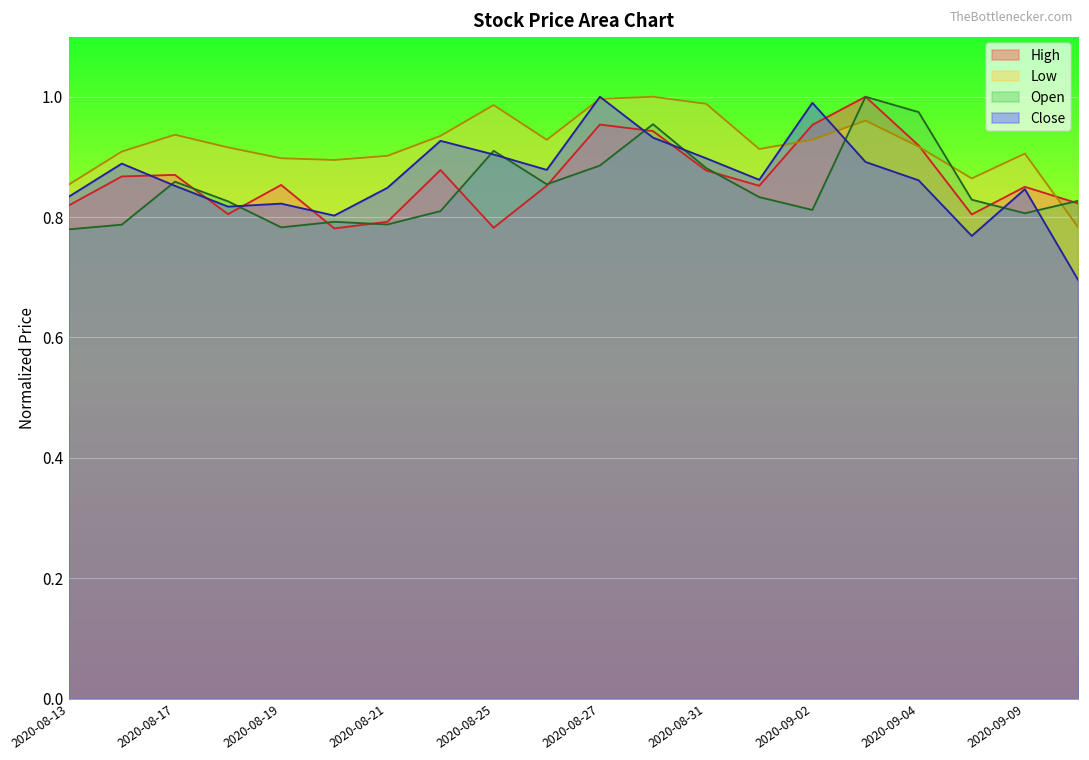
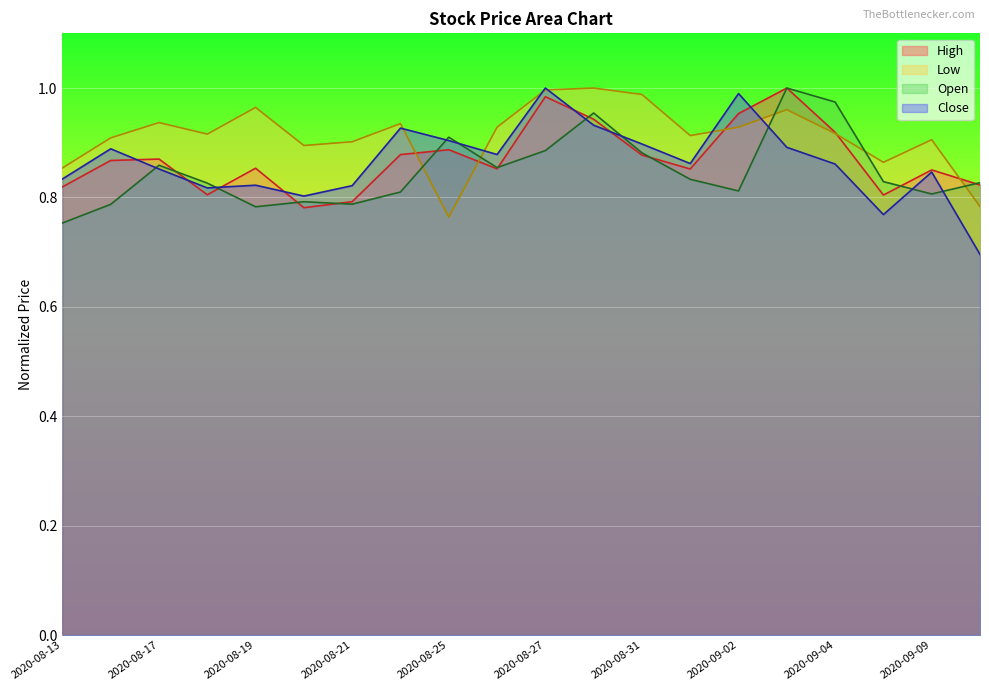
Open, 2020-08-13: 0.78 -> 0.75
Low, 2020-08-19: 0.90 -> 0.96
Close, 2020-08-21: 0.85 -> 0.82
High, 2020-08-25: 0.78 -> 0.89
Low, 2020-08-25: 0.99 -> 0.76
High, 2020-08-27: 0.95 -> 0.98
